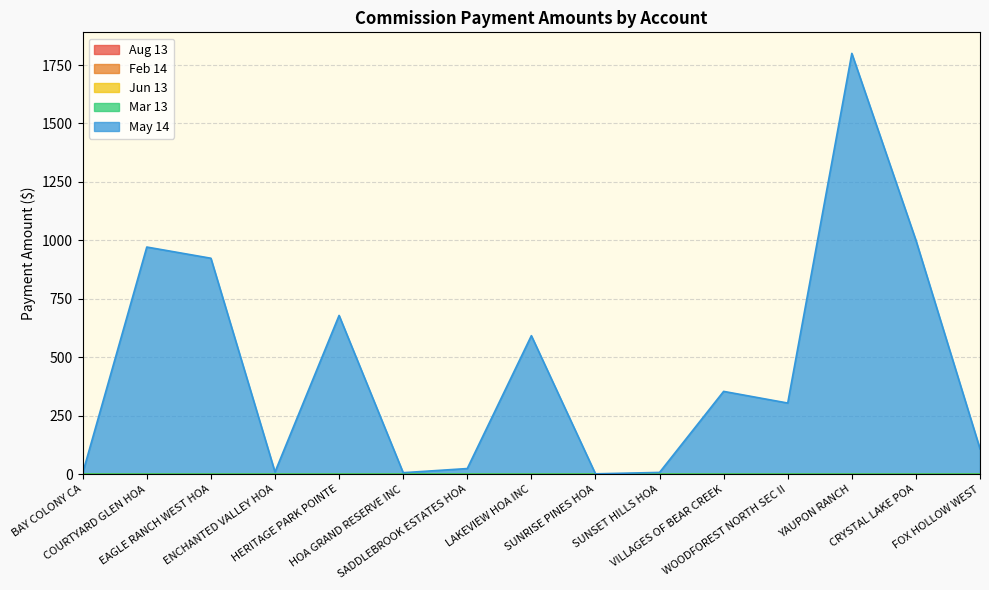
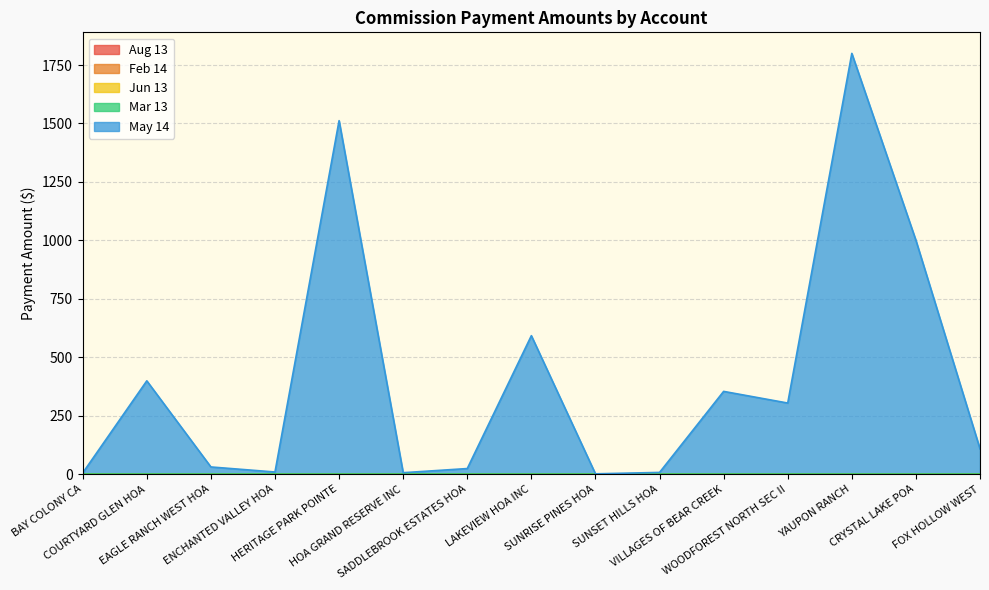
May 14, COURTYARD GLEN HOA: 970 -> 400
May 14, EAGLE RANCH WEST HOA: 920 -> 30
May 14, HERITAGE PARK POINTE: 680 -> 1510
